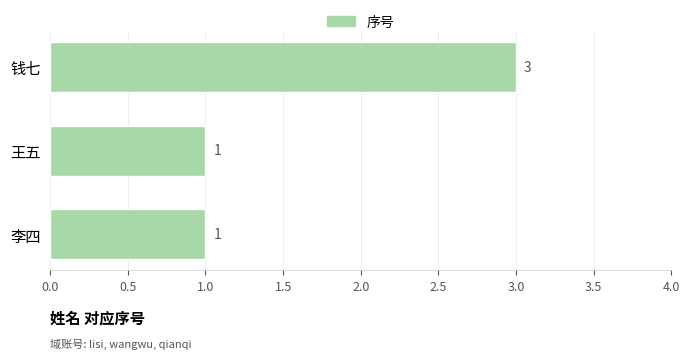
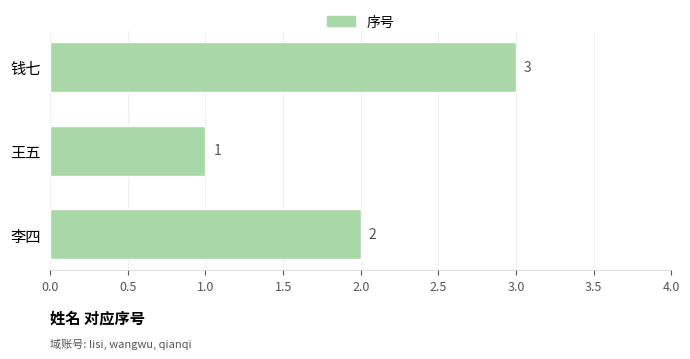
李四: 1 -> 2
